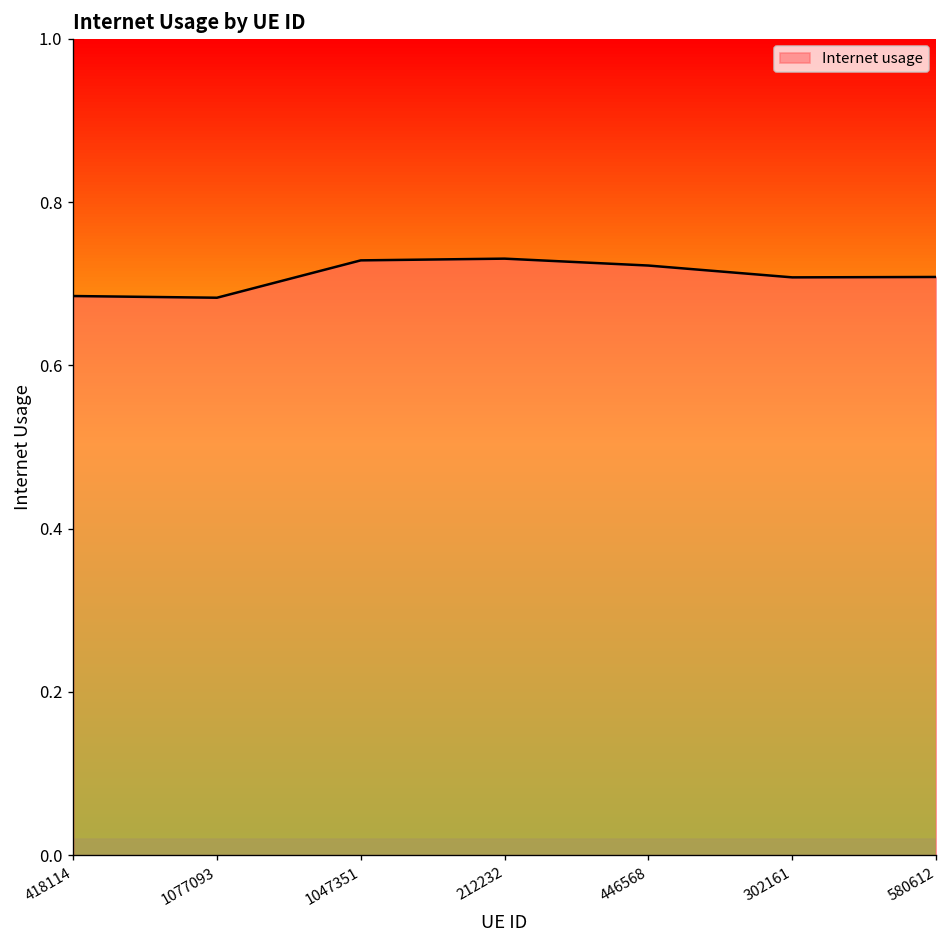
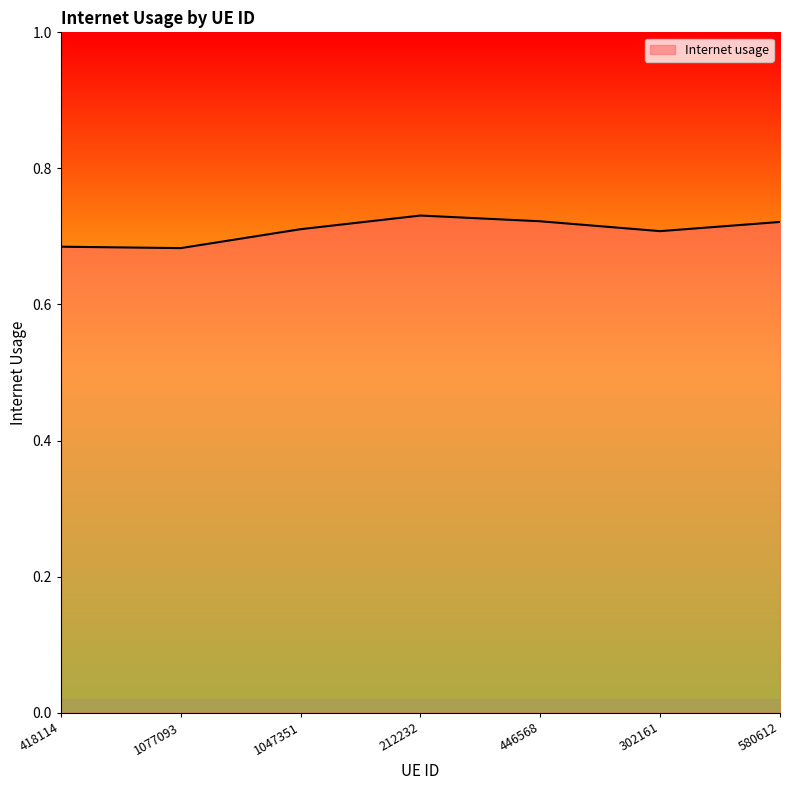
1047351: 0.73 -> 0.71
580612: 0.71 -> 0.72
